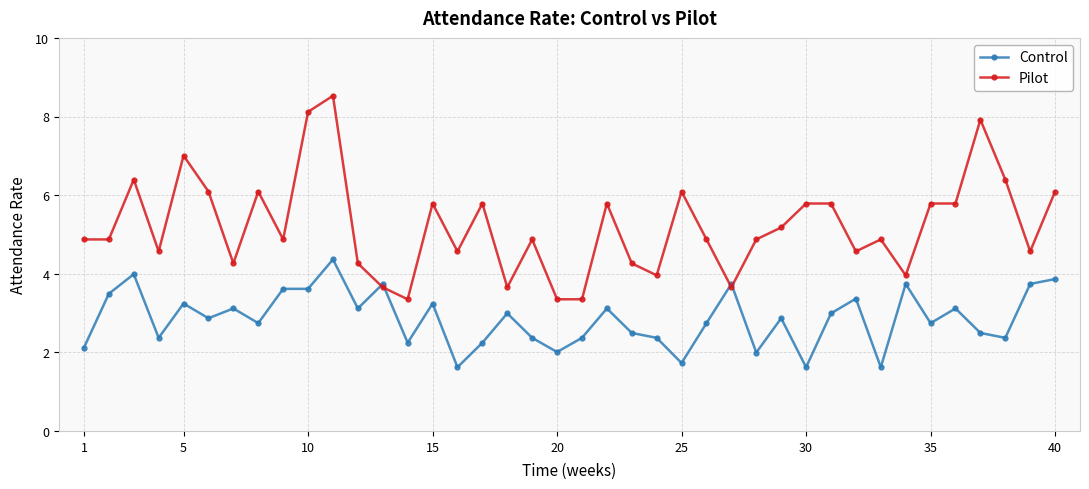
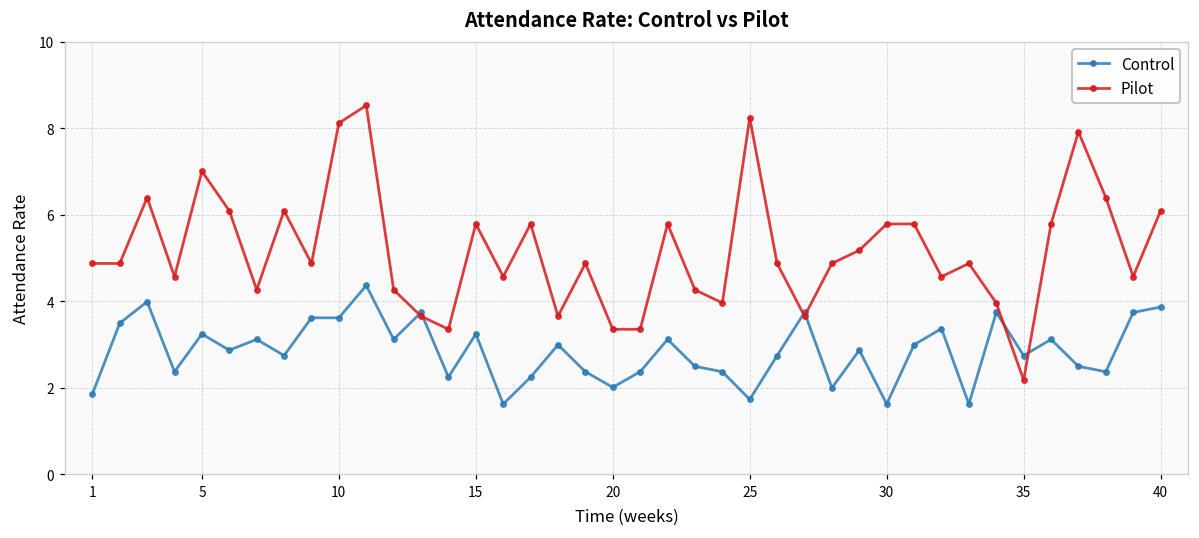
Control, 1: 2.1 -> 1.9
Pilot, 25: 6.1 -> 8.2
Pilot, 35: 5.8 -> 2.2
